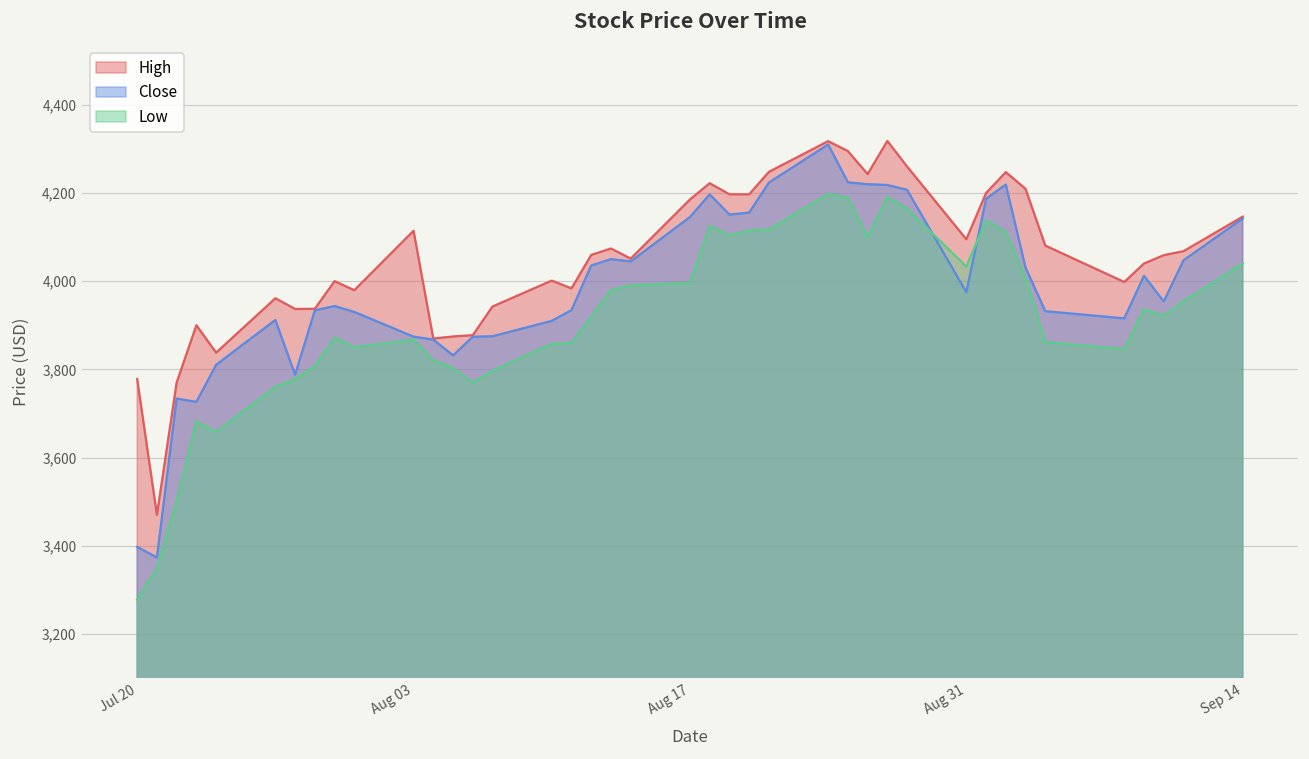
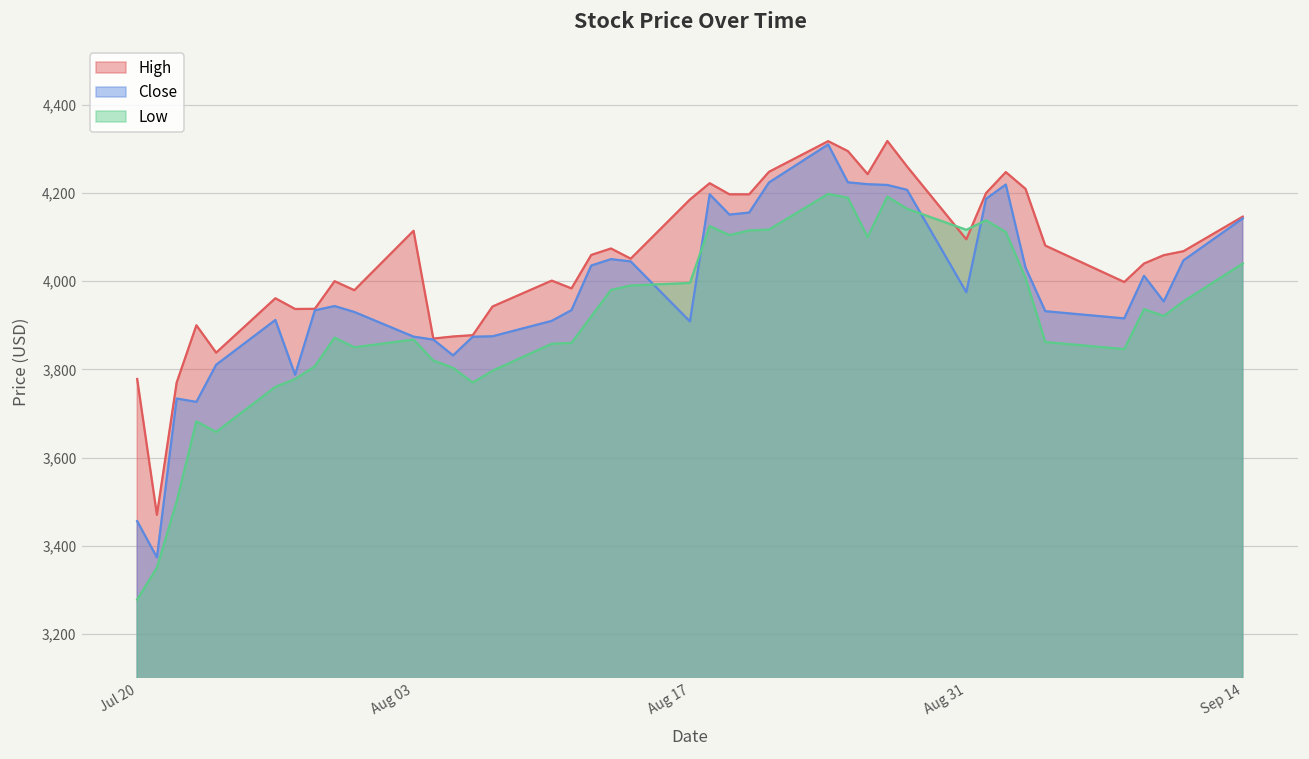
Close, Jul 20: 3,400 -> 3,460
Close, Aug 17: 4,150 -> 3,910
Low, Aug 31: 4,030 -> 4,120
